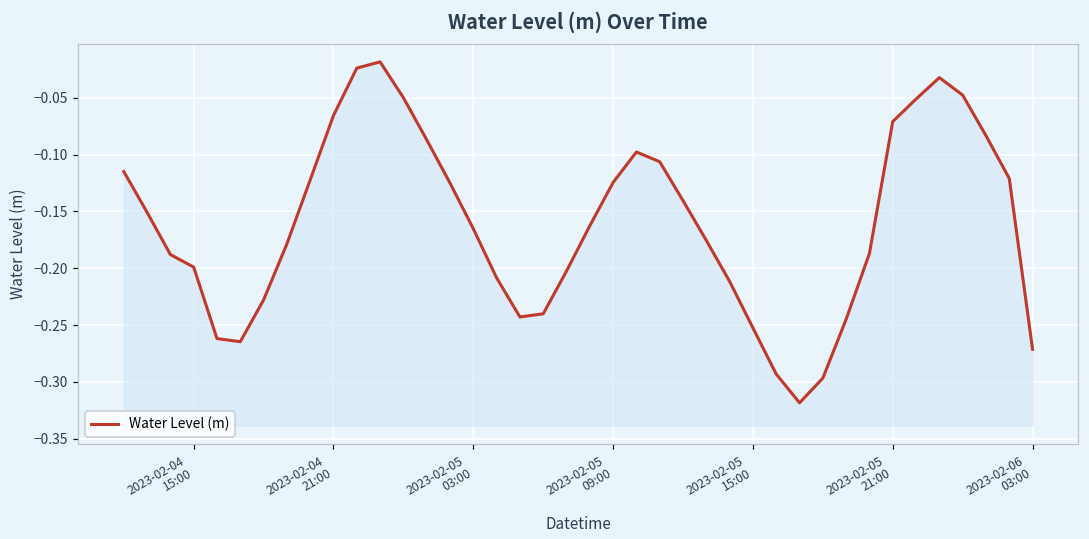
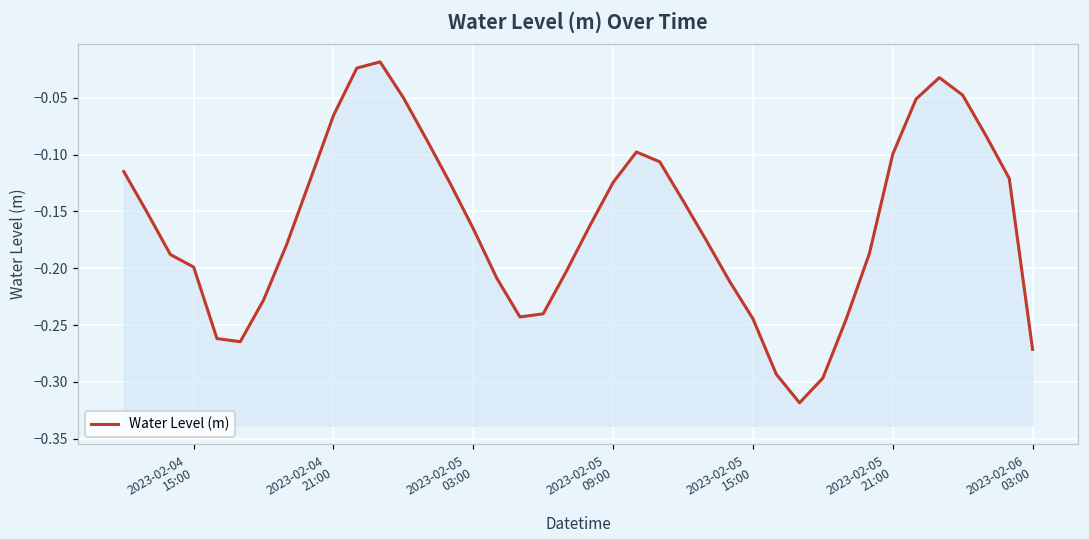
2023-02-05 15:00: -0.253 -> -0.244
2023-02-05 21:00: -0.071 -> -0.100
